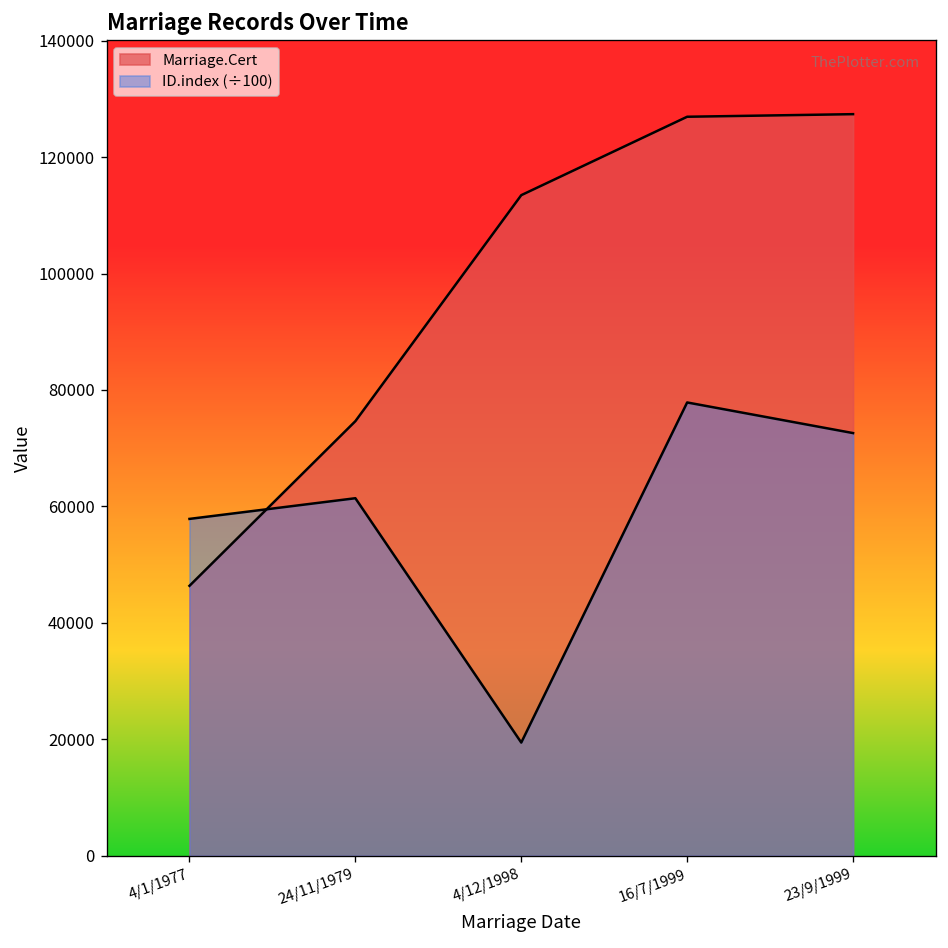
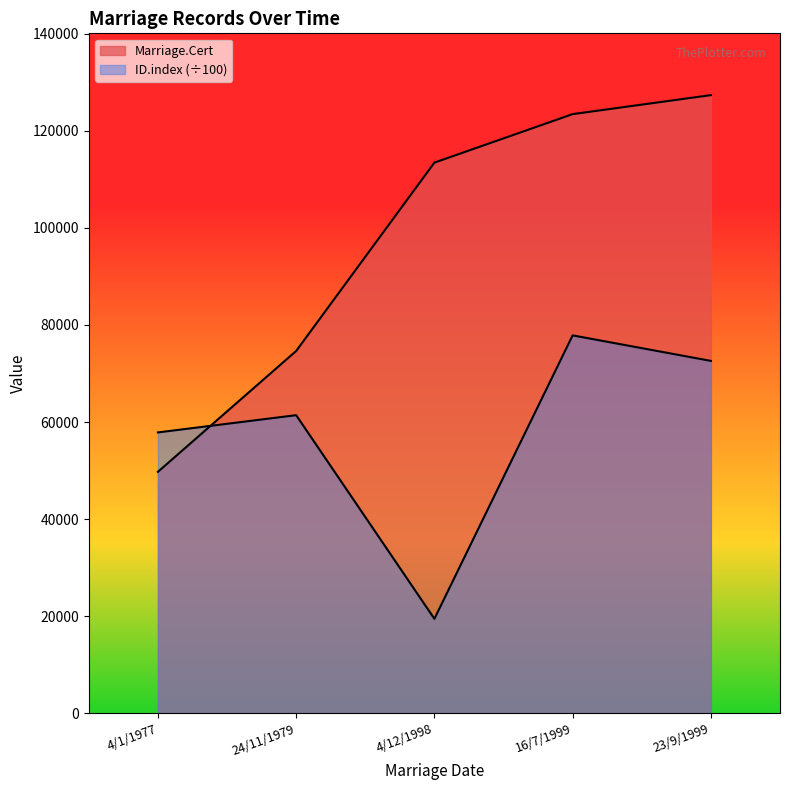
Marriage.Cert, 4/1/1977: 46000 -> 50000
Marriage.Cert, 16/7/1999: 127000 -> 123000
